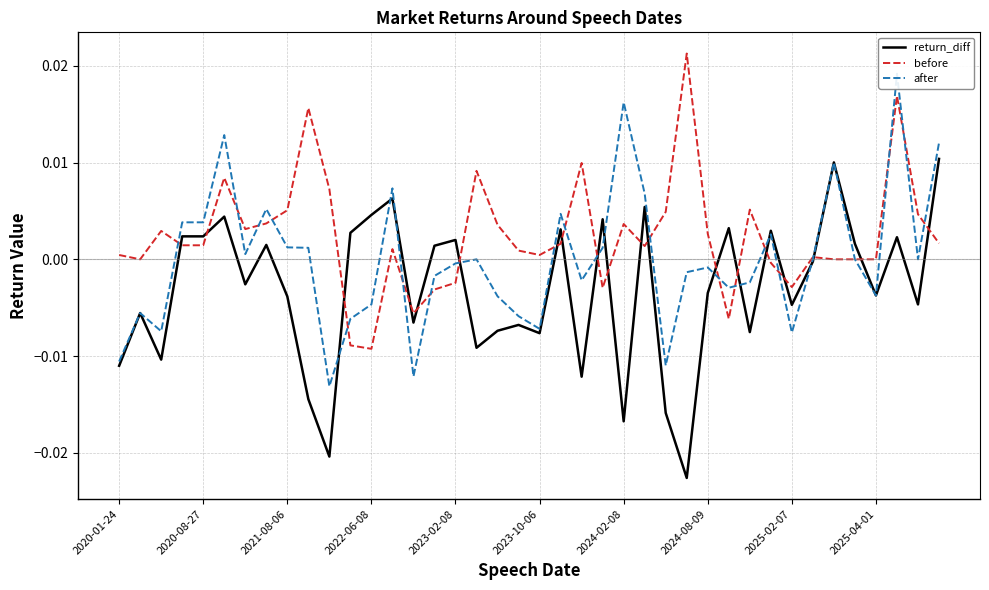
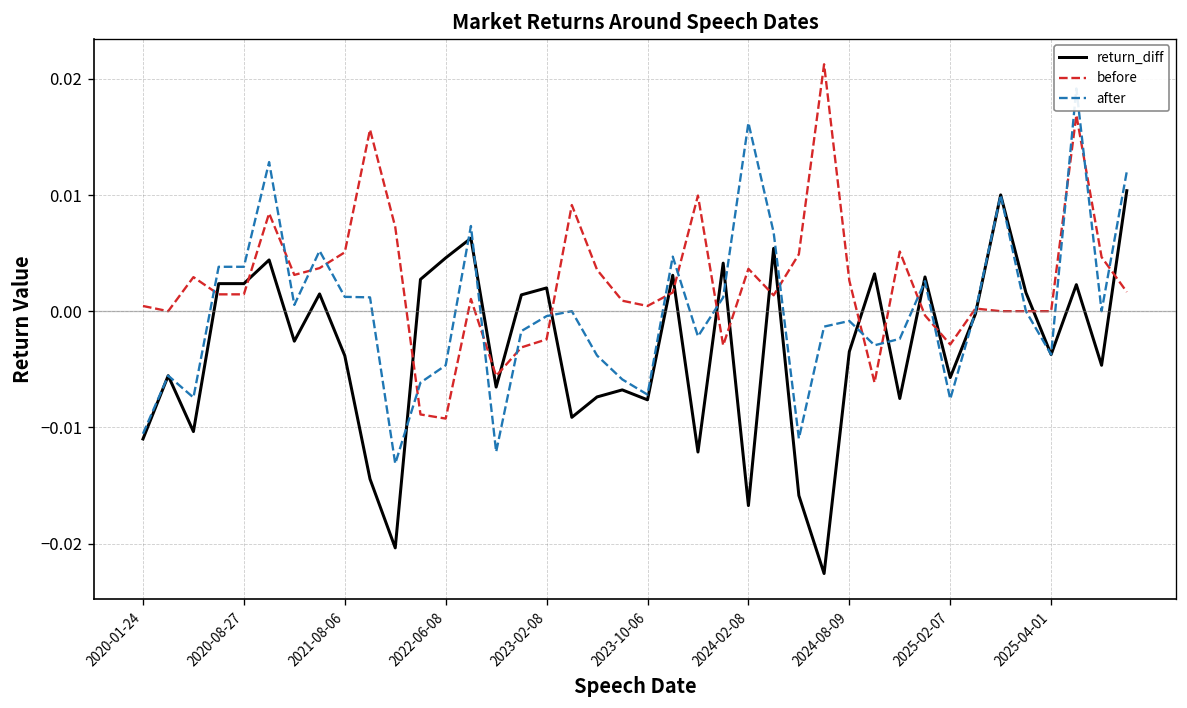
return_diff, 2025-02-07: -0.005 -> -0.006
